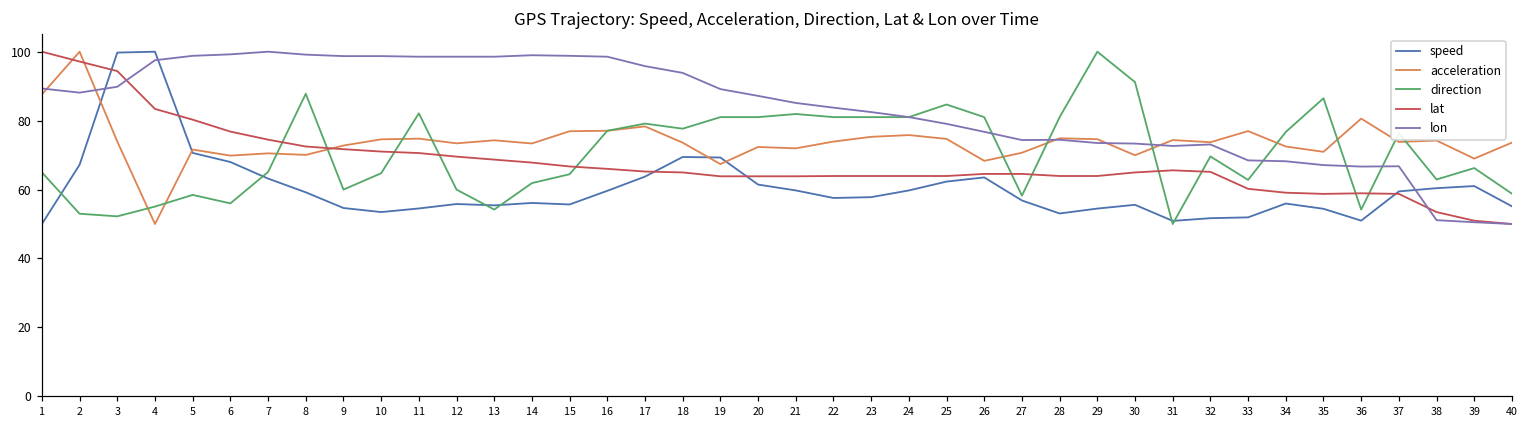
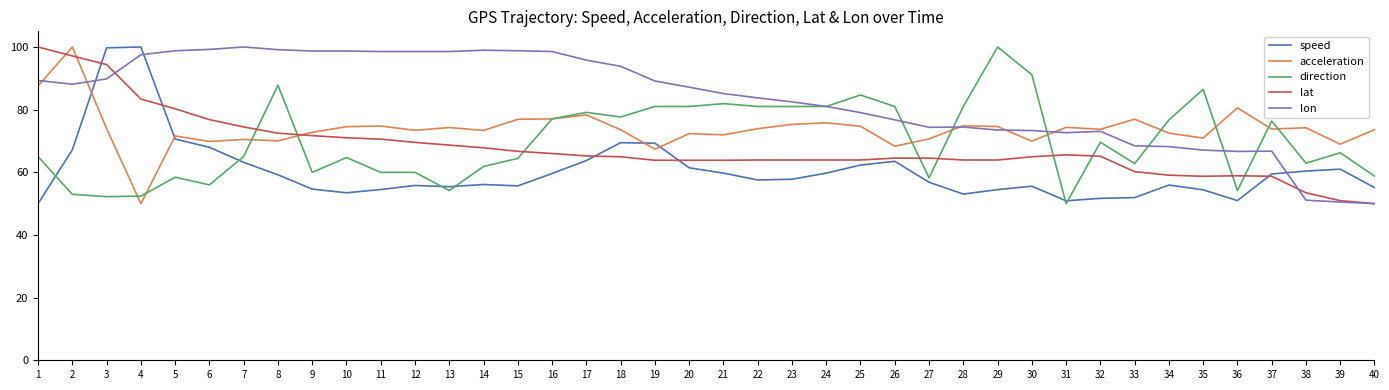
direction, 4: 55 -> 52
direction, 11: 82 -> 60
